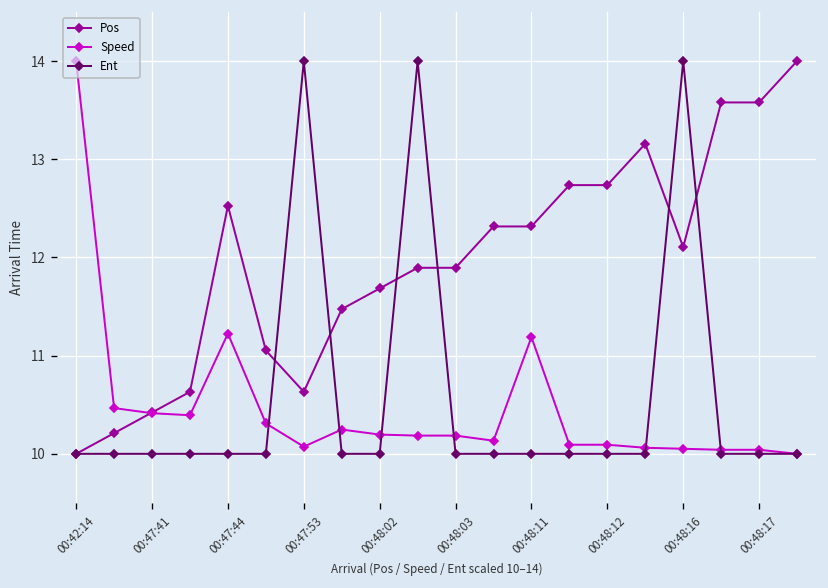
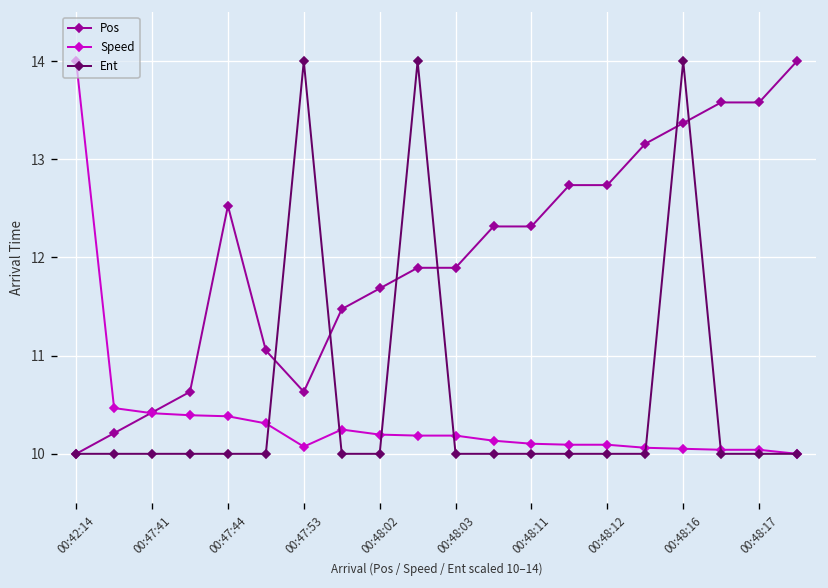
Speed, 00:47:44: 11.2 -> 10.4
Speed, 00:48:11: 11.2 -> 10.1
Pos, 00:48:16: 12.1 -> 13.4
